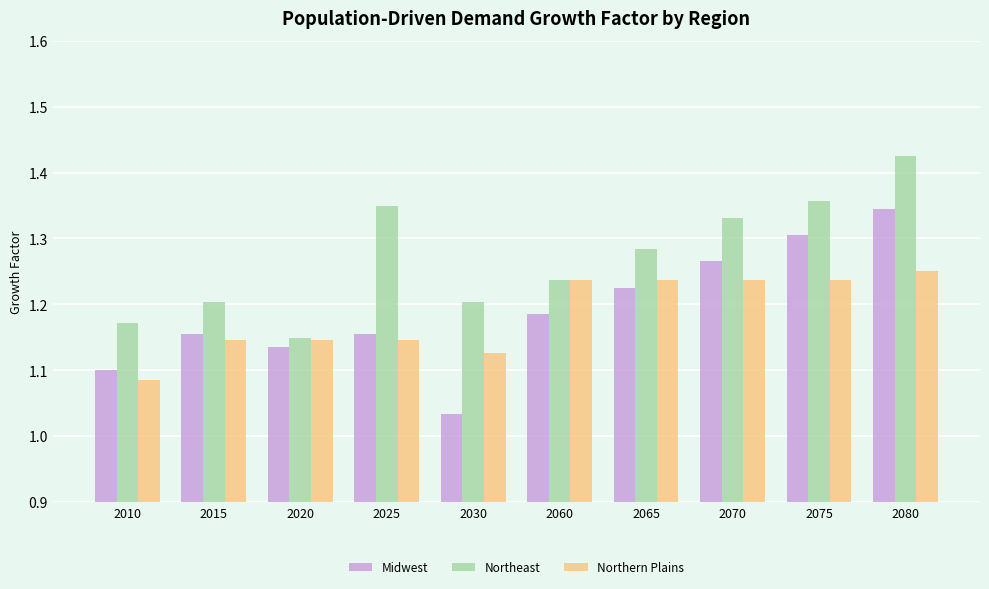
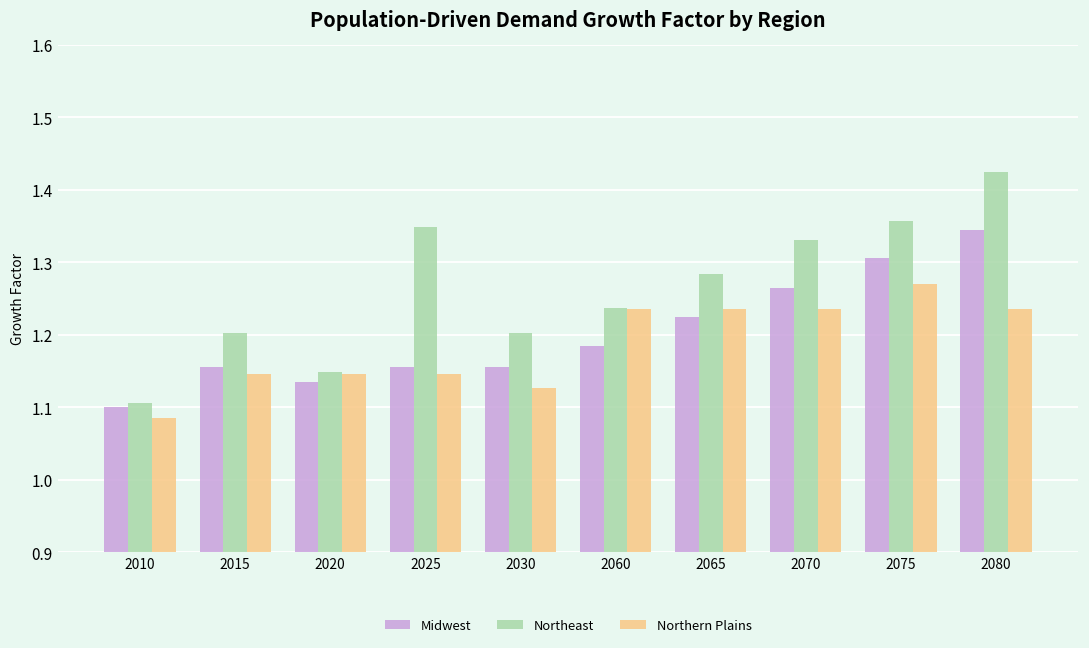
Northeast, 2010: 1.17 -> 1.11
Midwest, 2030: 1.03 -> 1.16
Northern Plains, 2075: 1.24 -> 1.27
Northern Plains, 2080: 1.25 -> 1.24
